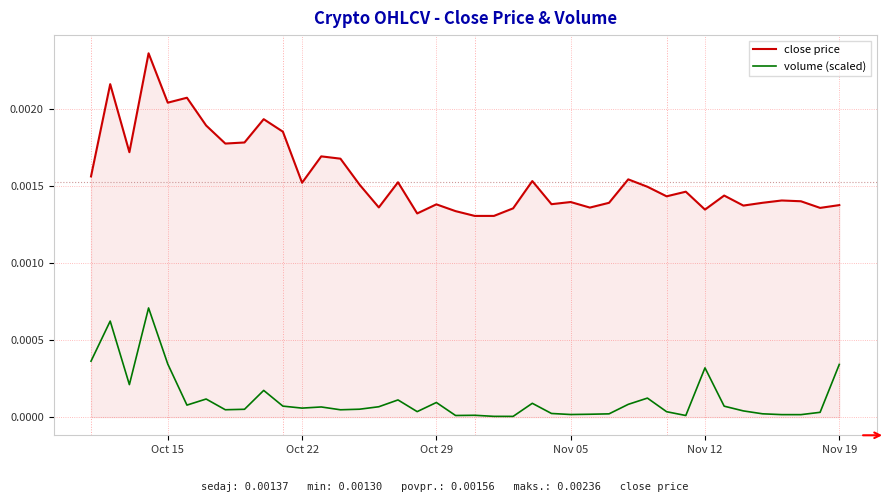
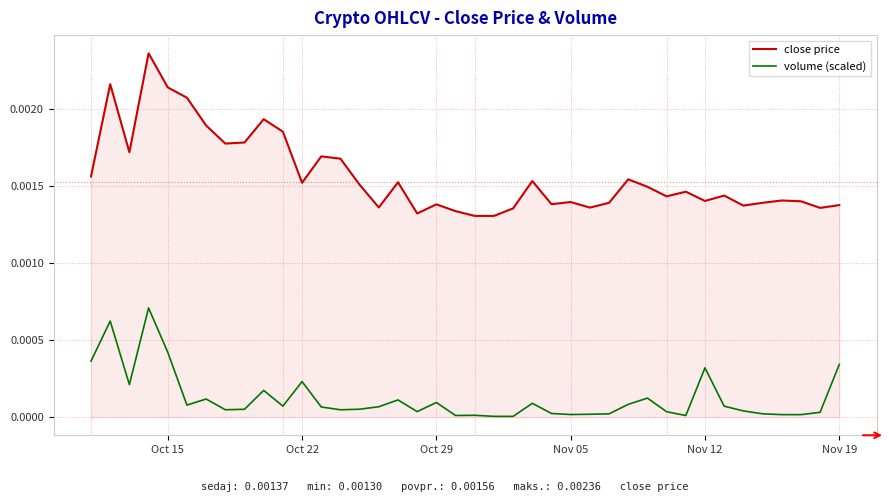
close price, Oct 15: 0.00204 -> 0.00214
volume (scaled), Oct 15: 0.00034 -> 0.00042
volume (scaled), Oct 22: 0.00006 -> 0.00023
close price, Nov 12: 0.00135 -> 0.00140
